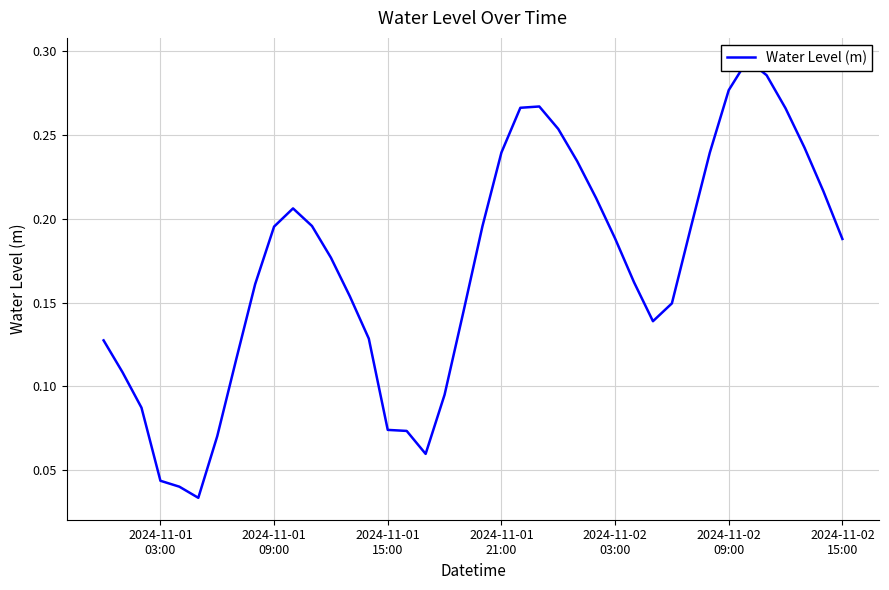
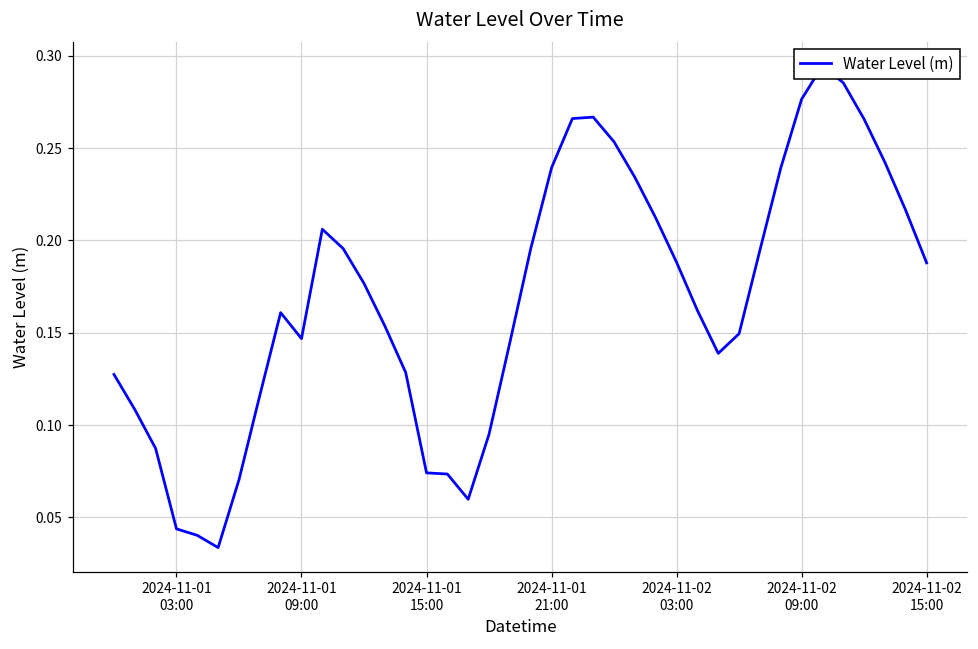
2024-11-01 09:00: 0.195 -> 0.147
